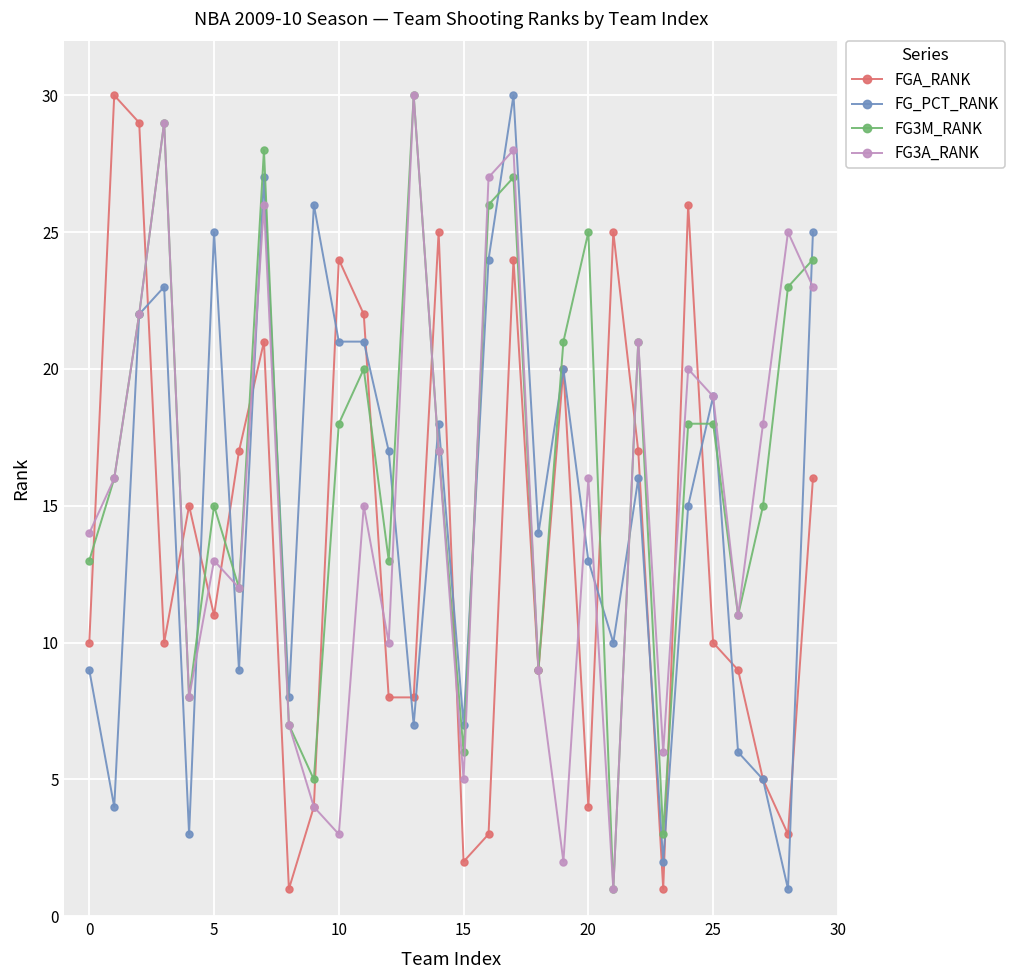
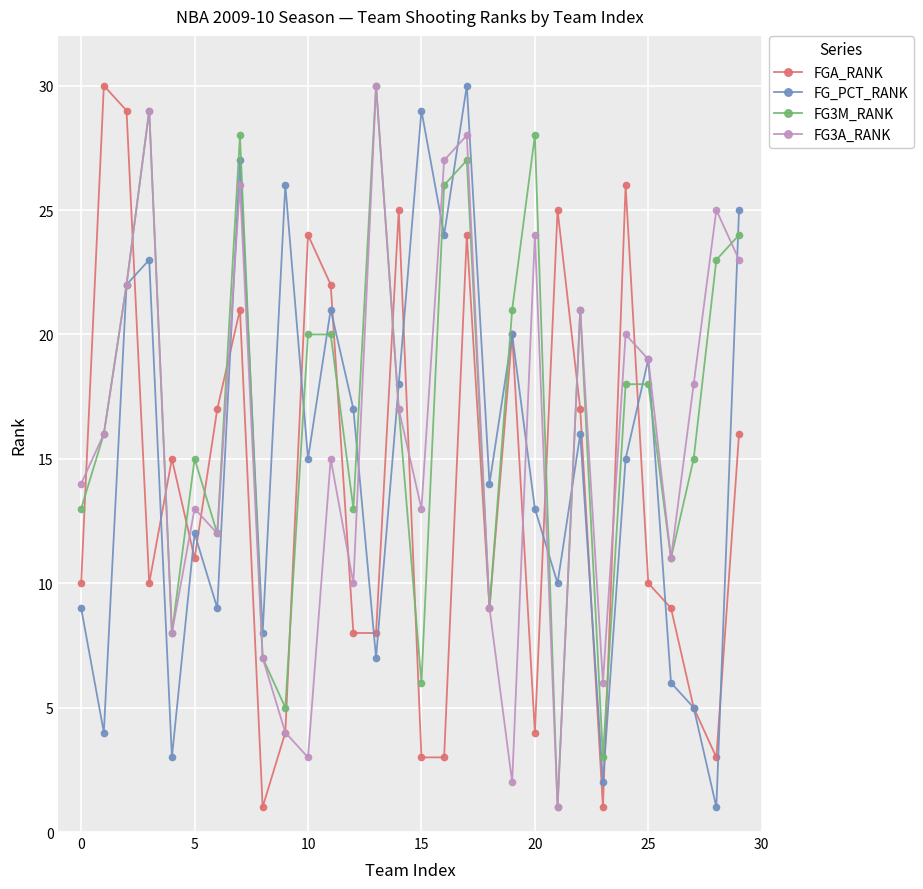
FG_PCT_RANK, 5: 25 -> 12
FG_PCT_RANK, 10: 21 -> 15
FG3M_RANK, 10: 18 -> 20
FGA_RANK, 15: 2 -> 3
FG_PCT_RANK, 15: 7 -> 29
FG3A_RANK, 15: 5 -> 13
FG3M_RANK, 20: 25 -> 28
FG3A_RANK, 20: 16 -> 24
